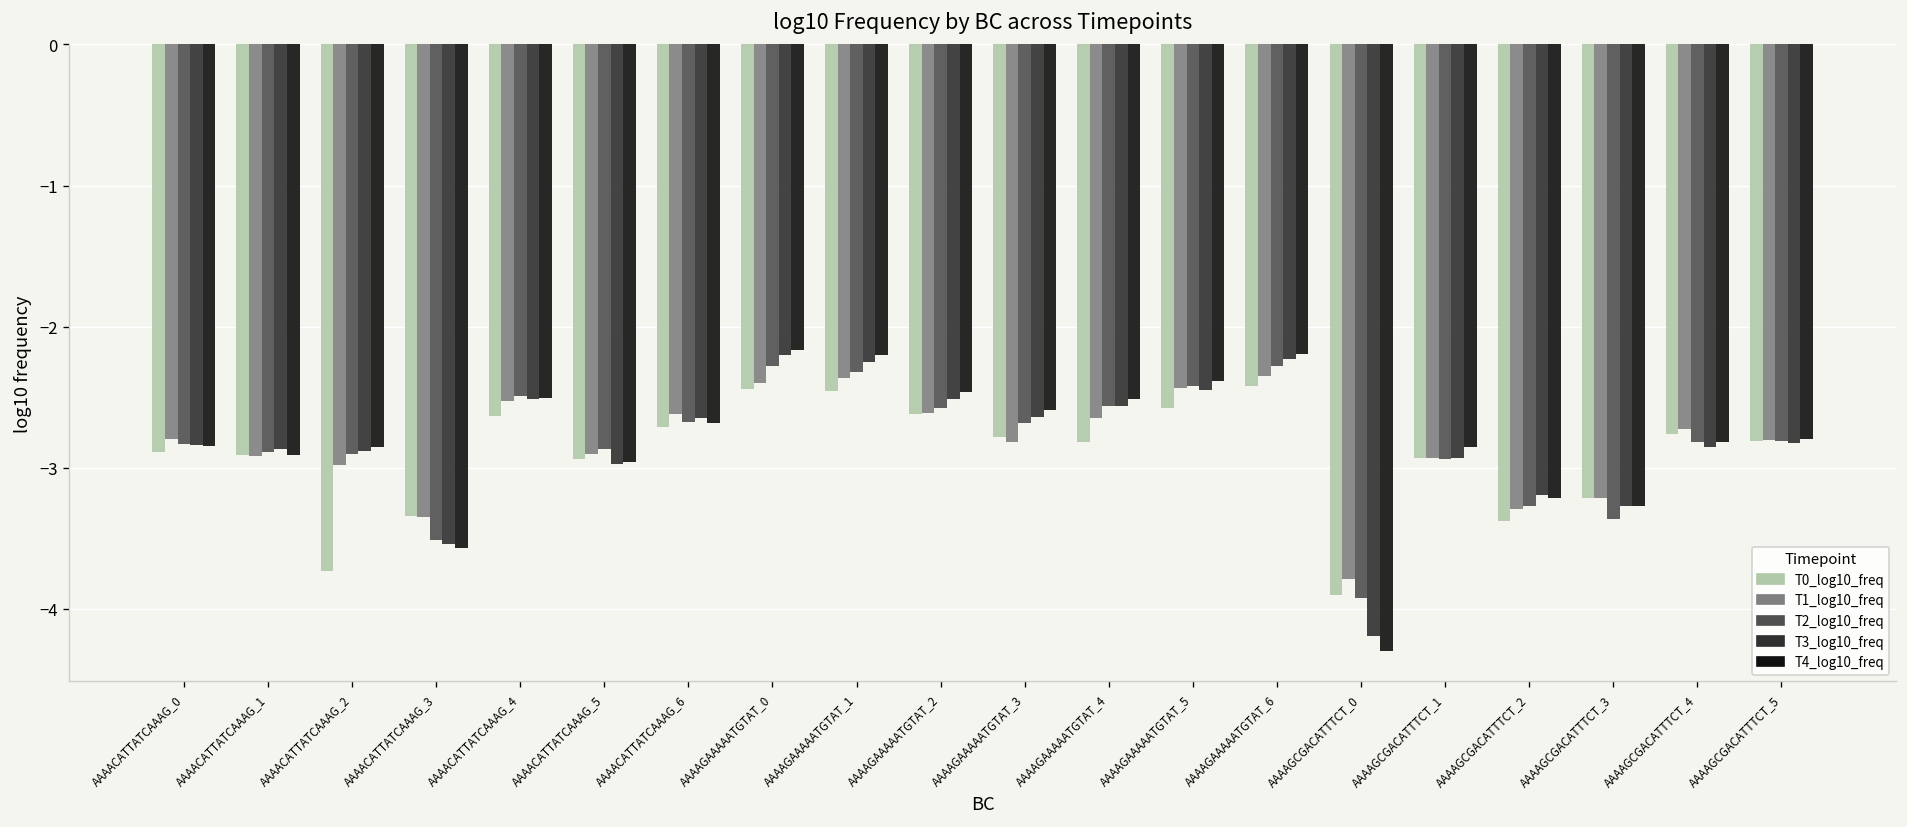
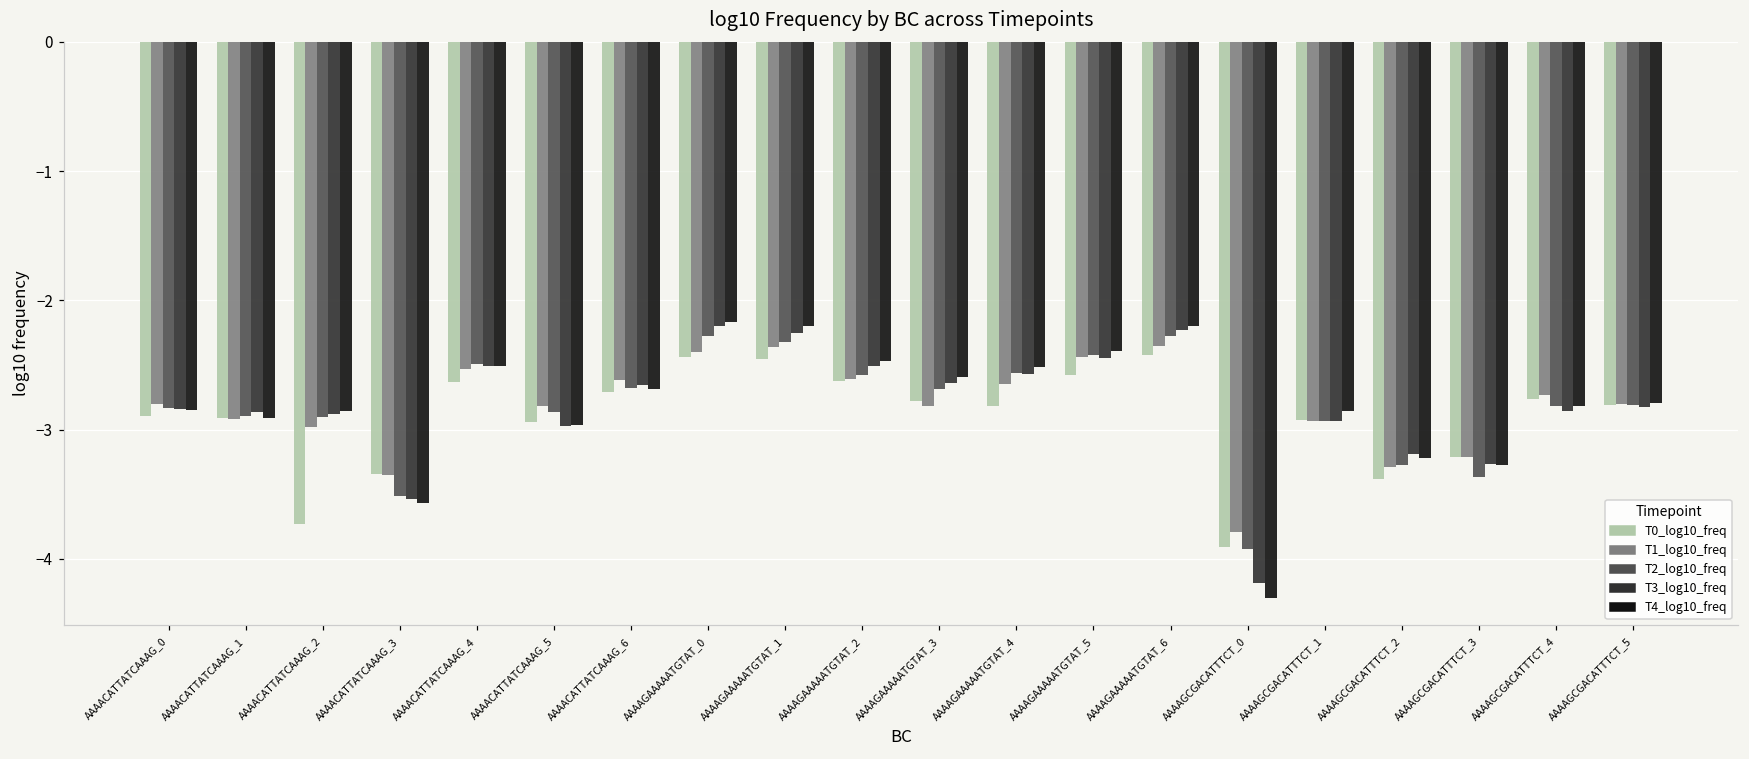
T1_log10_freq, AAAACATTATCAAAG_5: -2.90 -> -2.82
